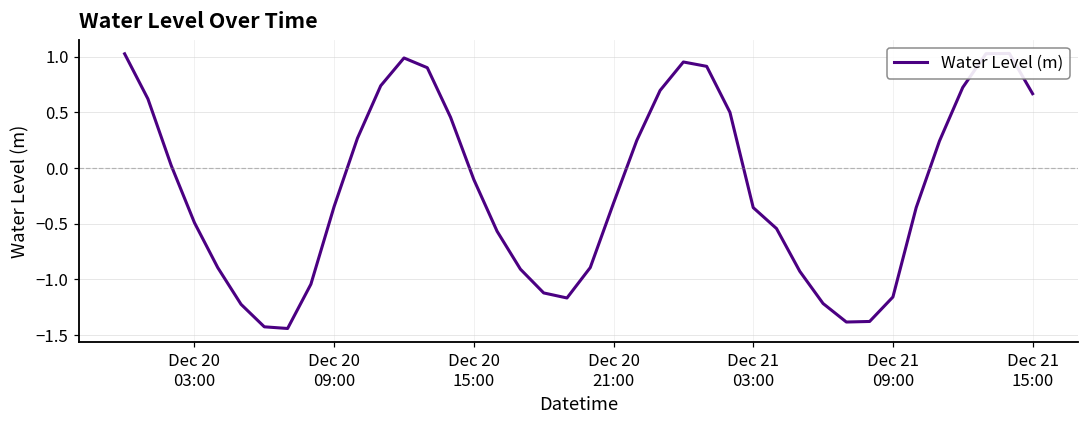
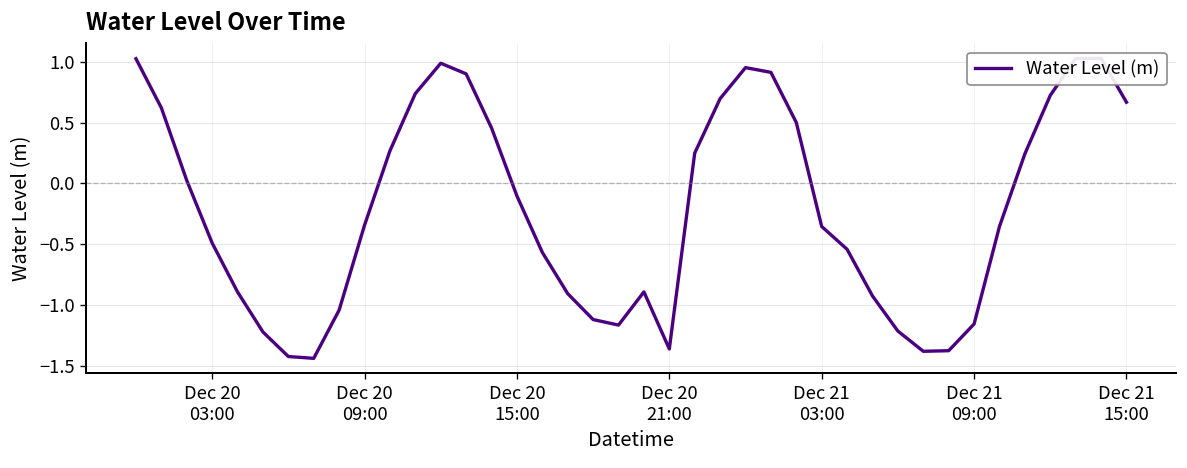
Dec 20 21:00: -0.31 -> -1.36
